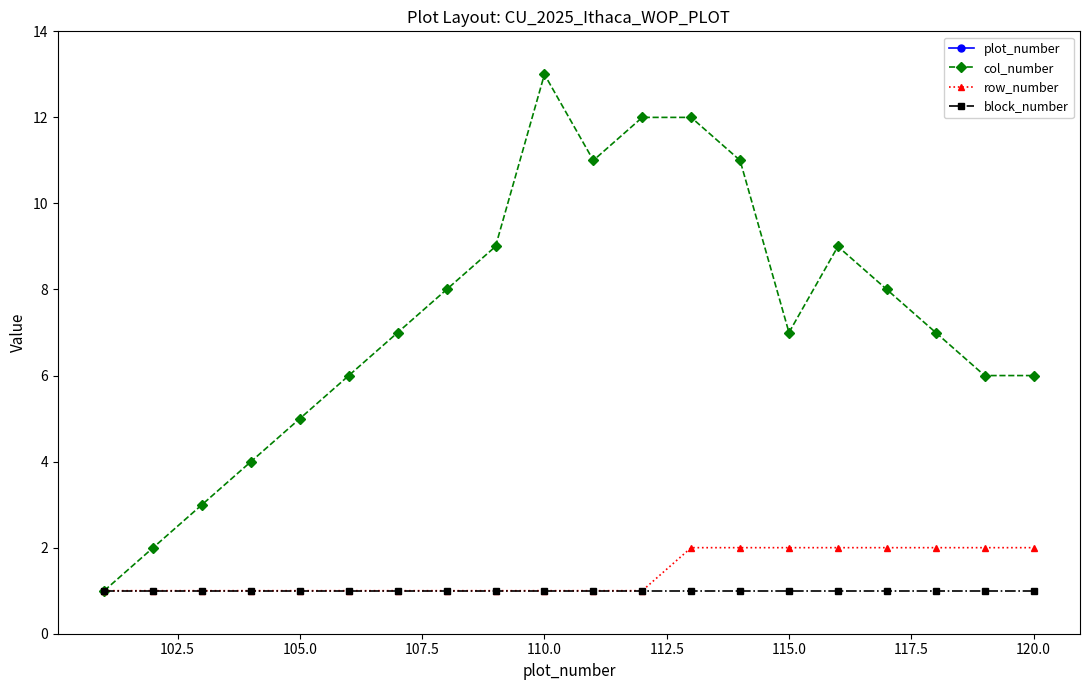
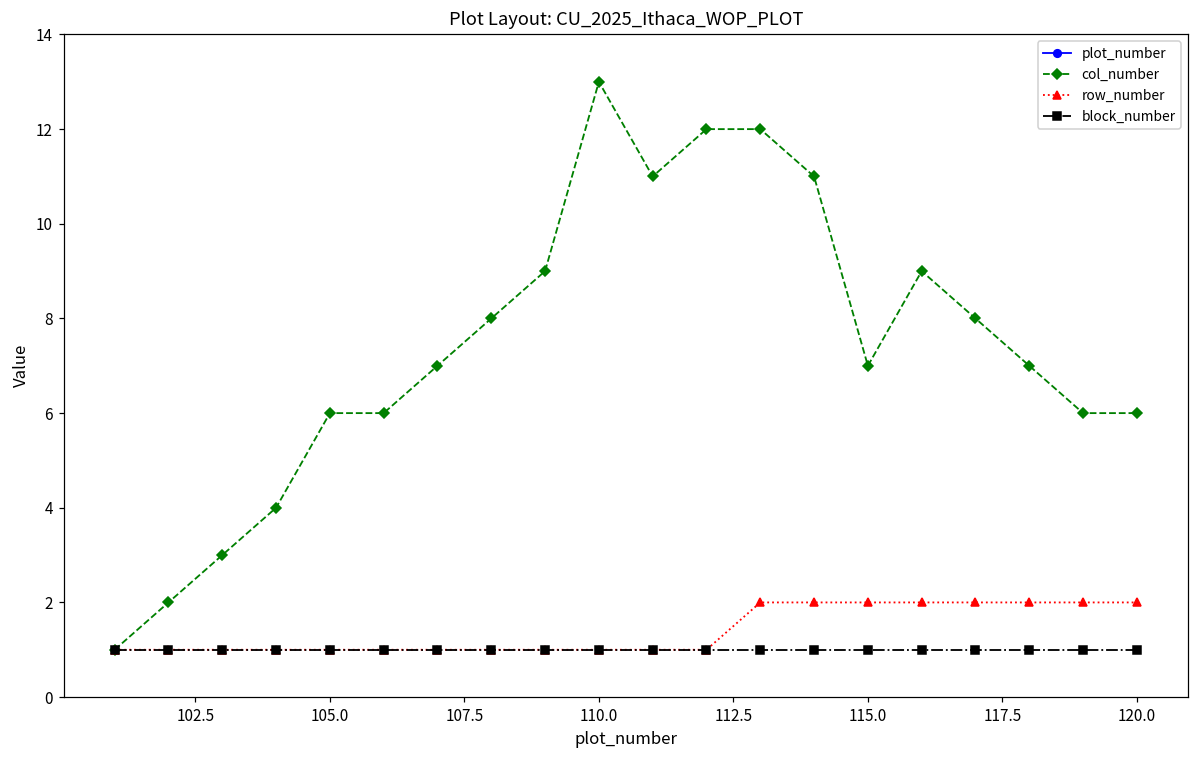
col_number, 105.0: 5 -> 6
